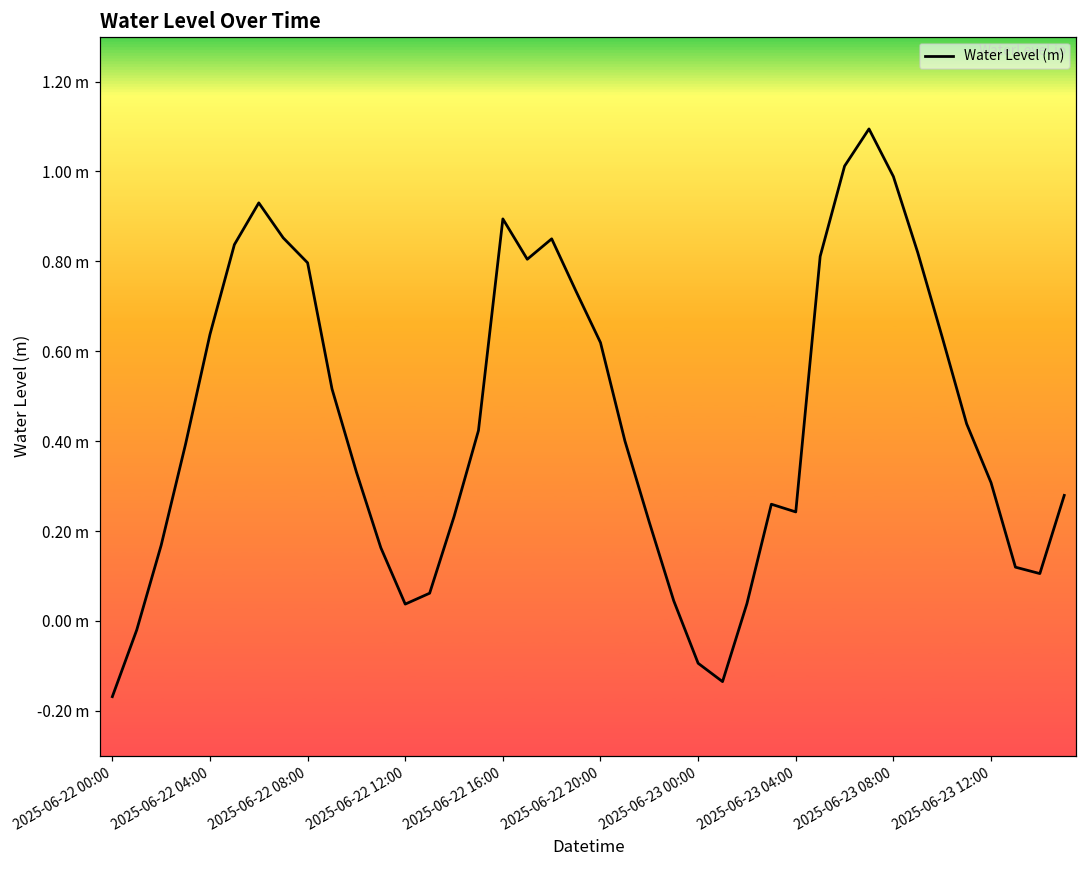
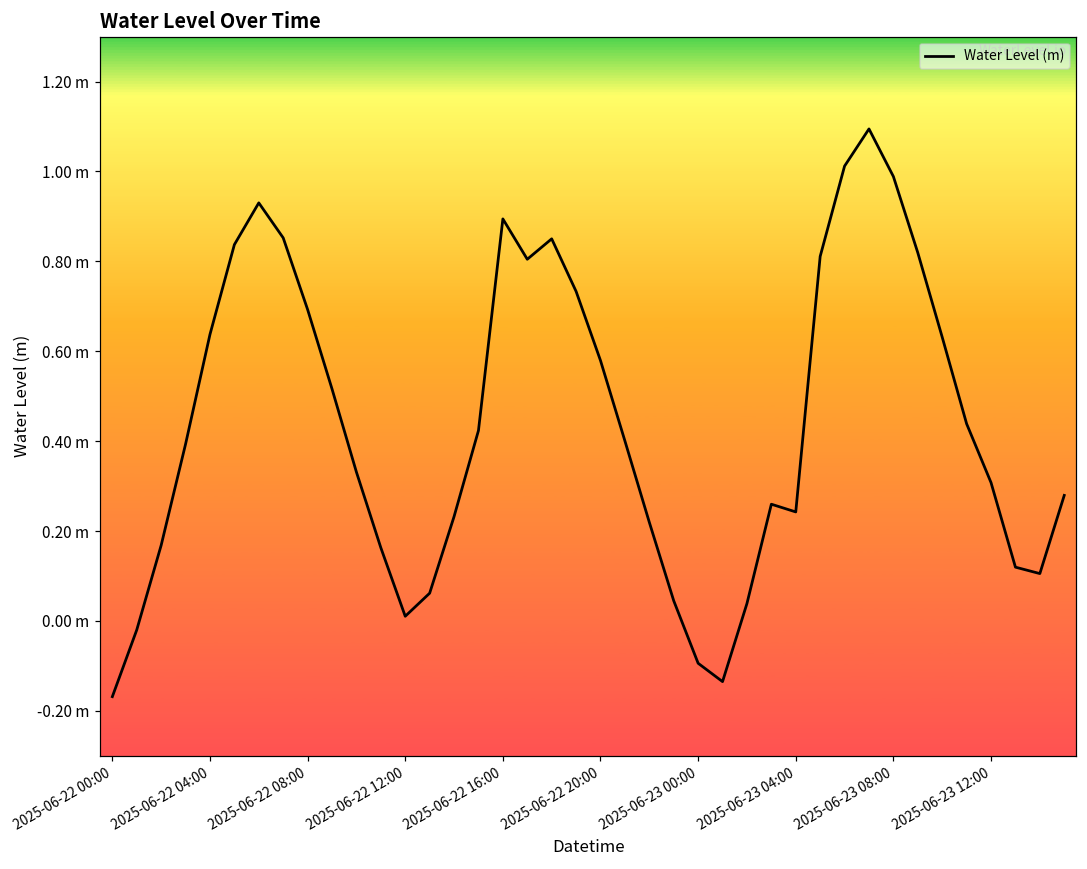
2025-06-22 08:00: 0.80 m -> 0.69 m
2025-06-22 12:00: 0.04 m -> 0.01 m
2025-06-22 20:00: 0.62 m -> 0.58 m
